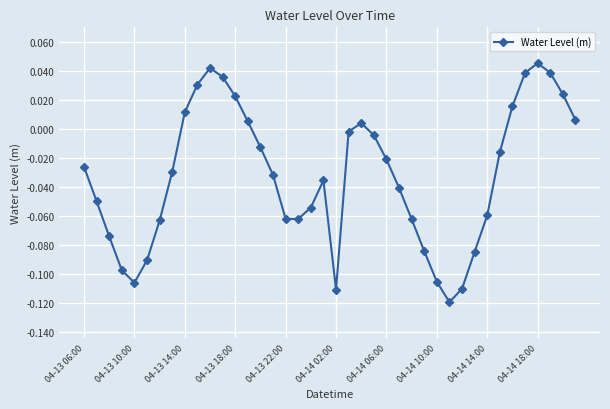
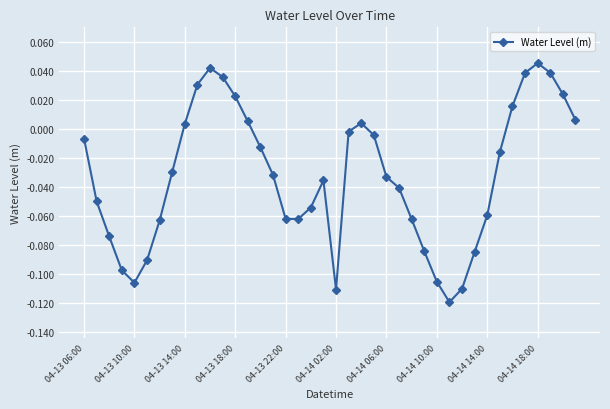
04-13 06:00: -0.026 -> -0.007
04-13 14:00: 0.012 -> 0.004
04-14 06:00: -0.021 -> -0.033
